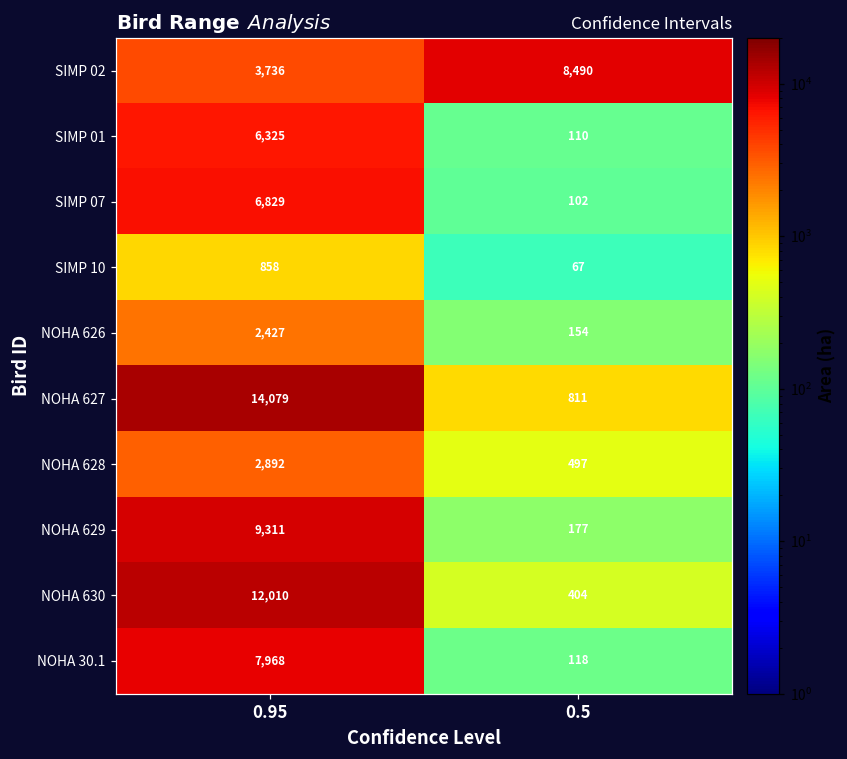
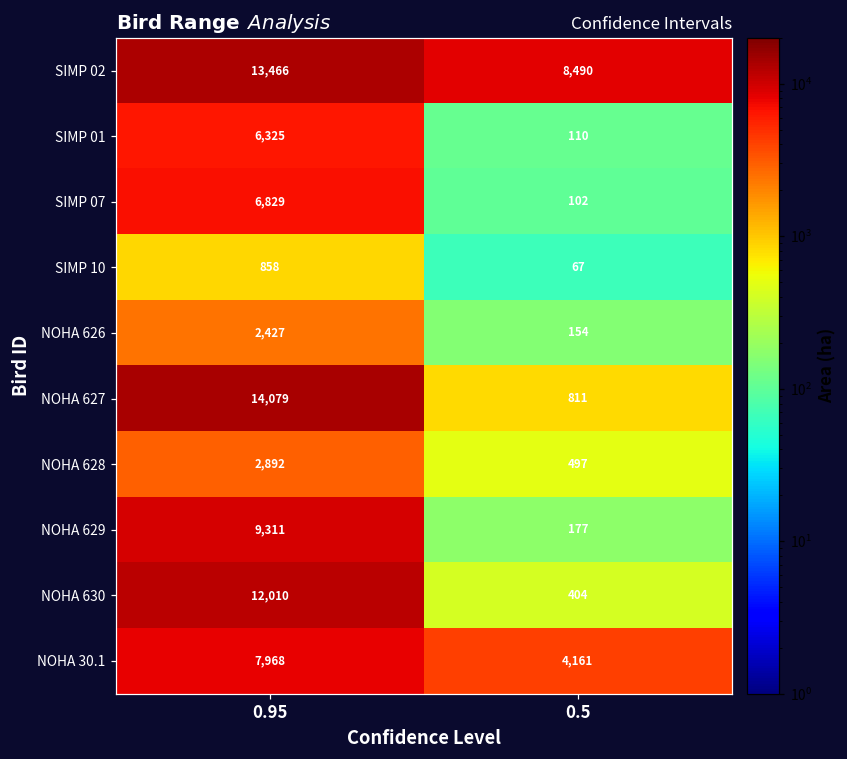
SIMP 02, 0.95: 3,736 -> 13,466
NOHA 30.1, 0.5: 118 -> 4,161
